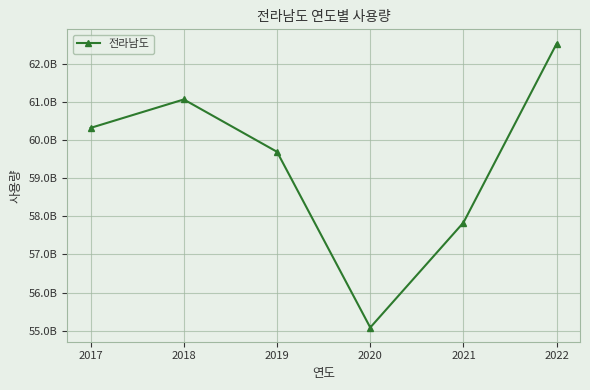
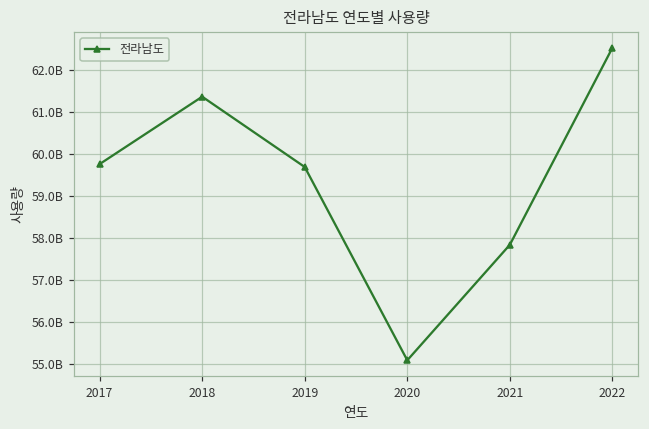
2017: 60300000000 -> 59800000000
2018: 61100000000 -> 61400000000
